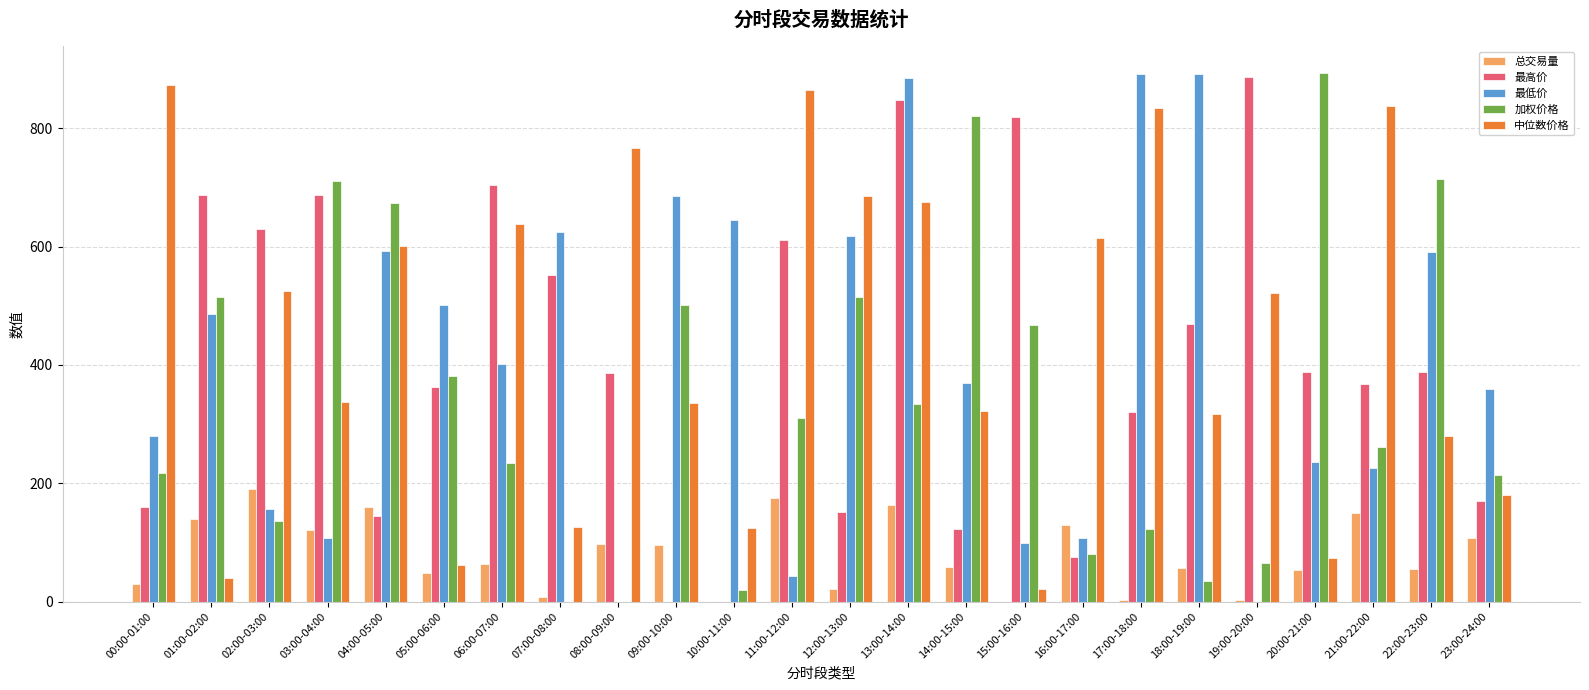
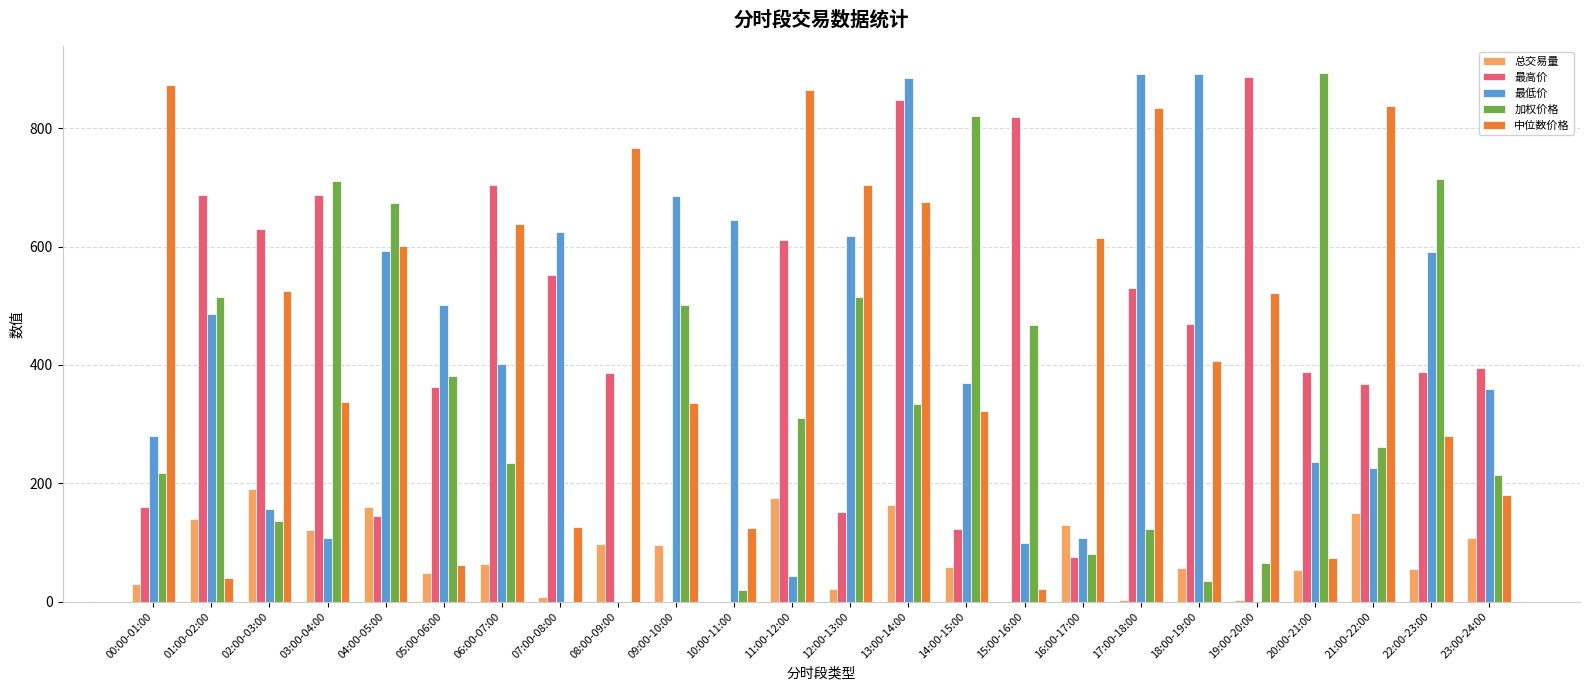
中位数价格, 12:00-13:00: 690 -> 700
最高价, 17:00-18:00: 320 -> 530
中位数价格, 18:00-19:00: 320 -> 410
最高价, 23:00-24:00: 170 -> 400
